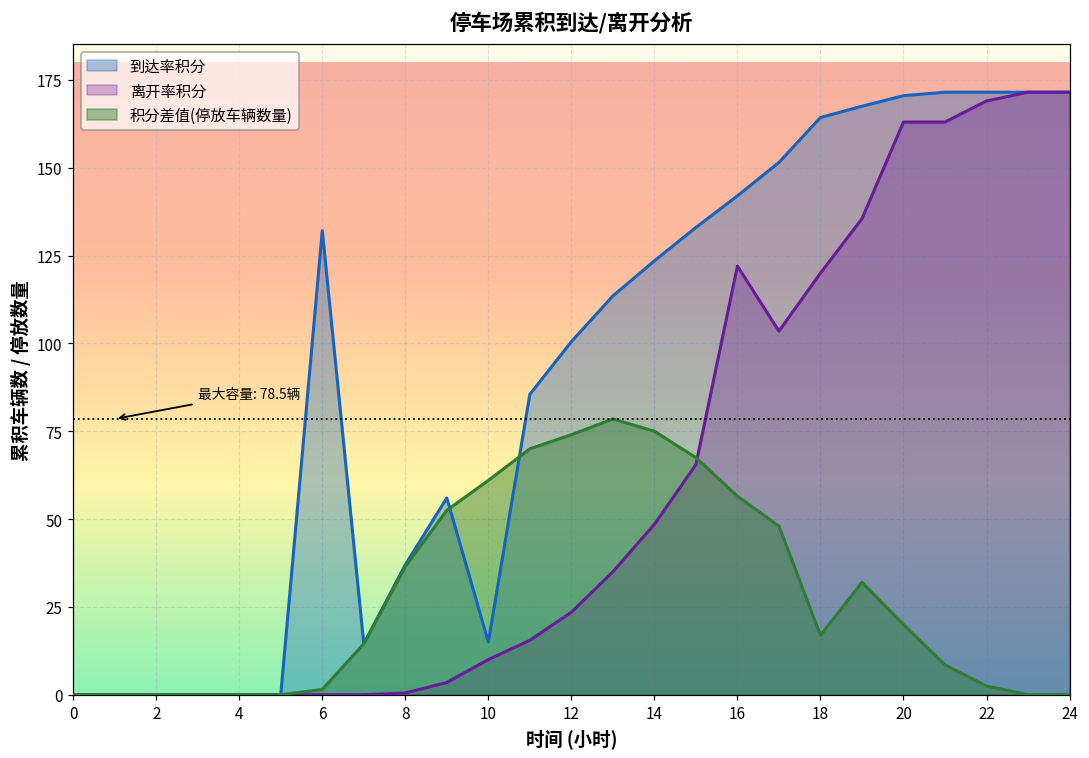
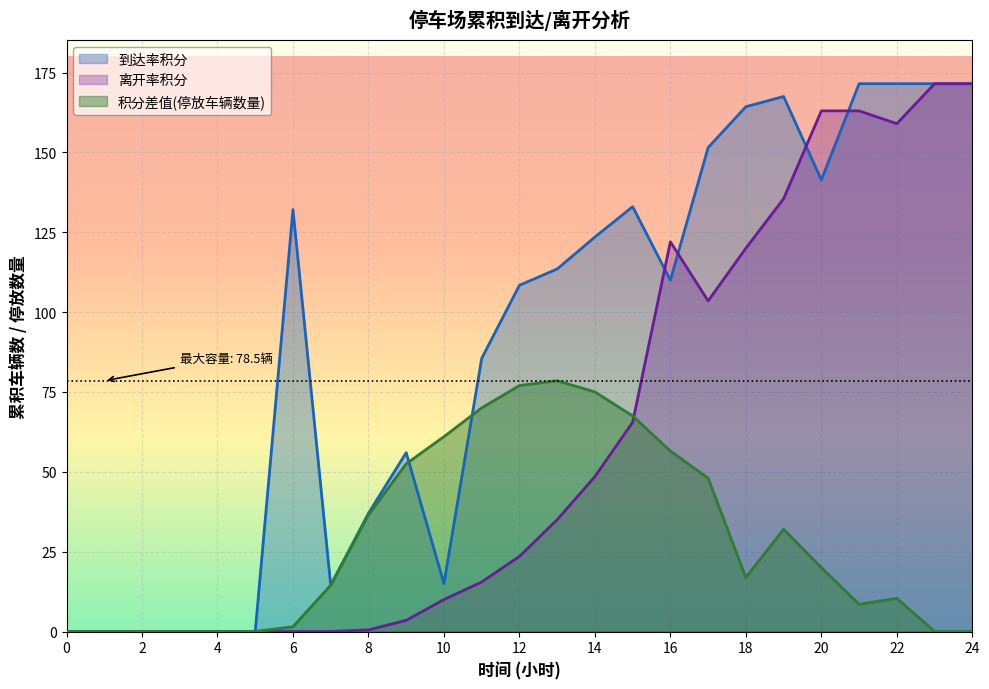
到达率积分, 12: 101 -> 108
积分差值(停放车辆数量), 12: 74 -> 77
到达率积分, 16: 142 -> 110
到达率积分, 20: 171 -> 141
离开率积分, 22: 169 -> 159
积分差值(停放车辆数量), 22: 3 -> 10
